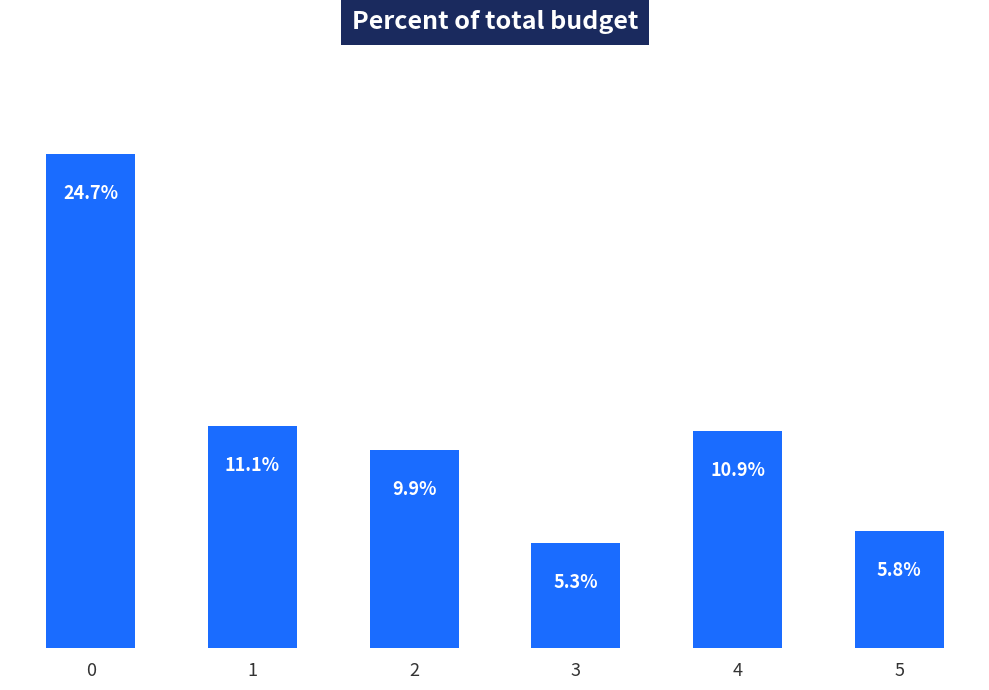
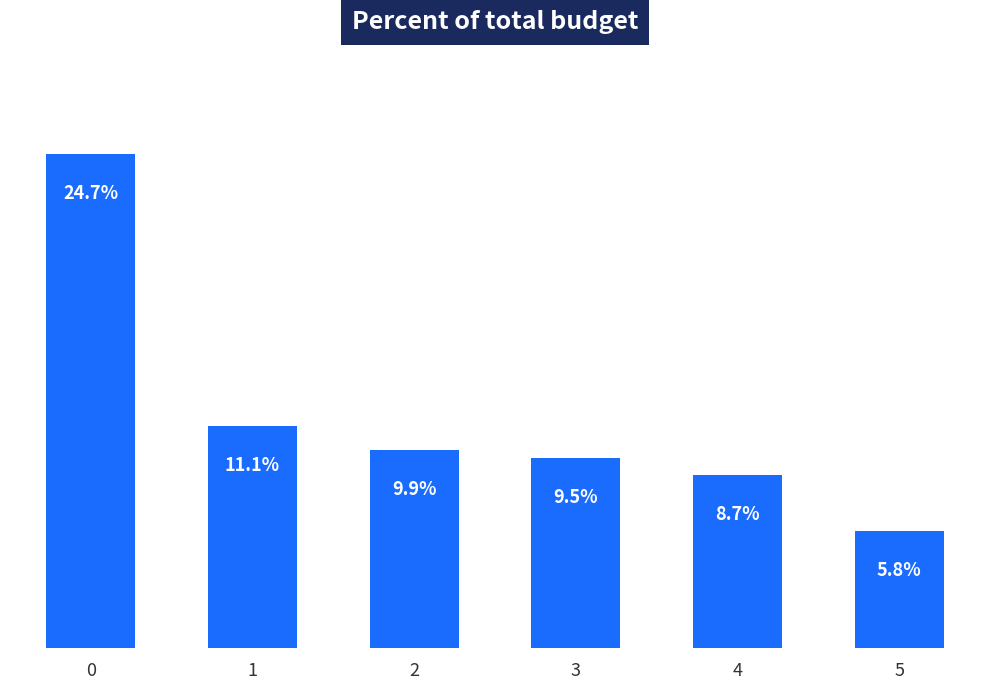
3: 5.3% -> 9.5%
4: 10.9% -> 8.7%
